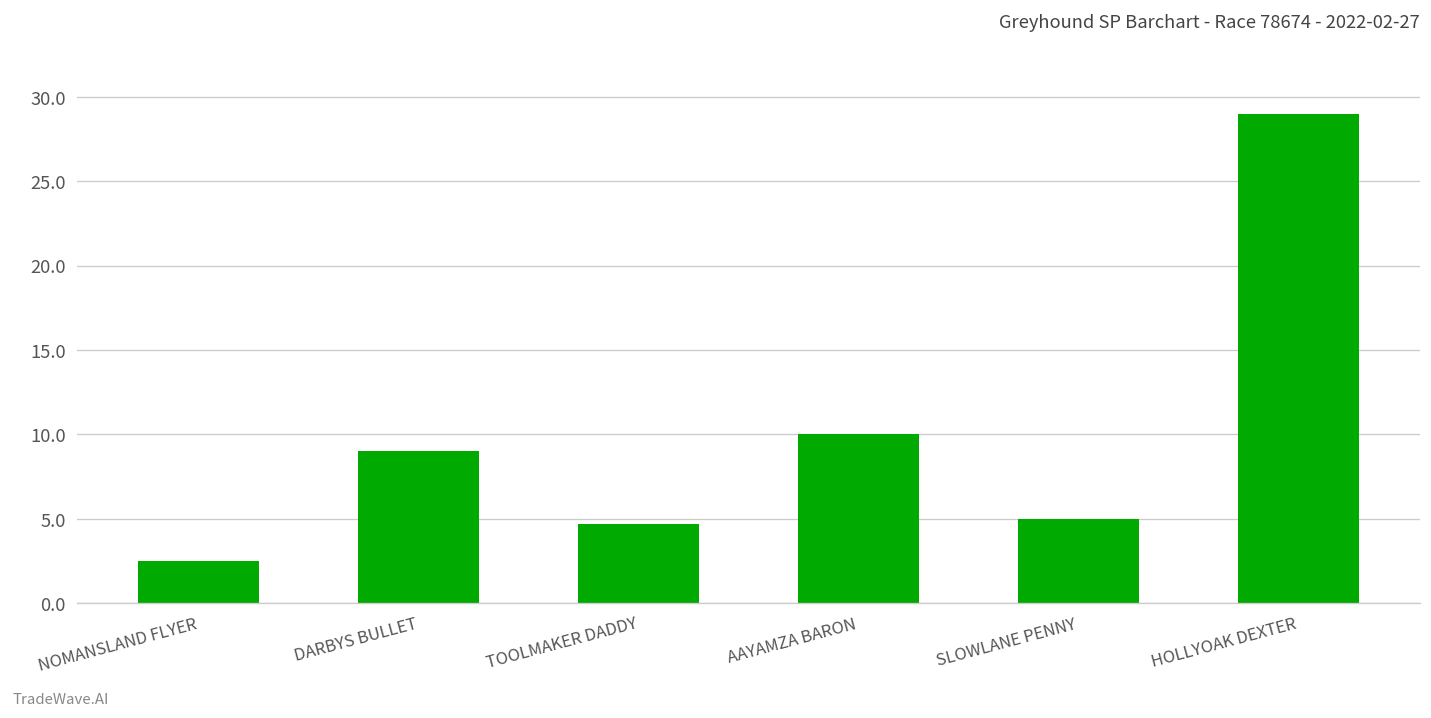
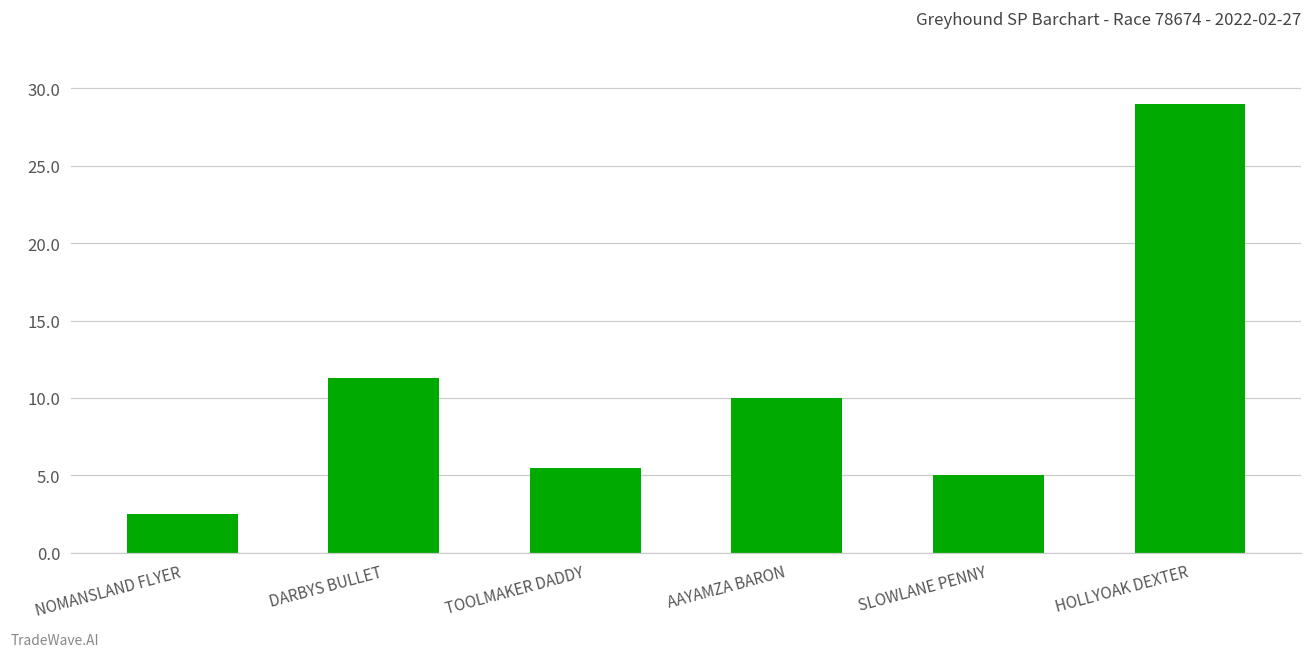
DARBYS BULLET: 9.0 -> 11.3
TOOLMAKER DADDY: 4.7 -> 5.5
